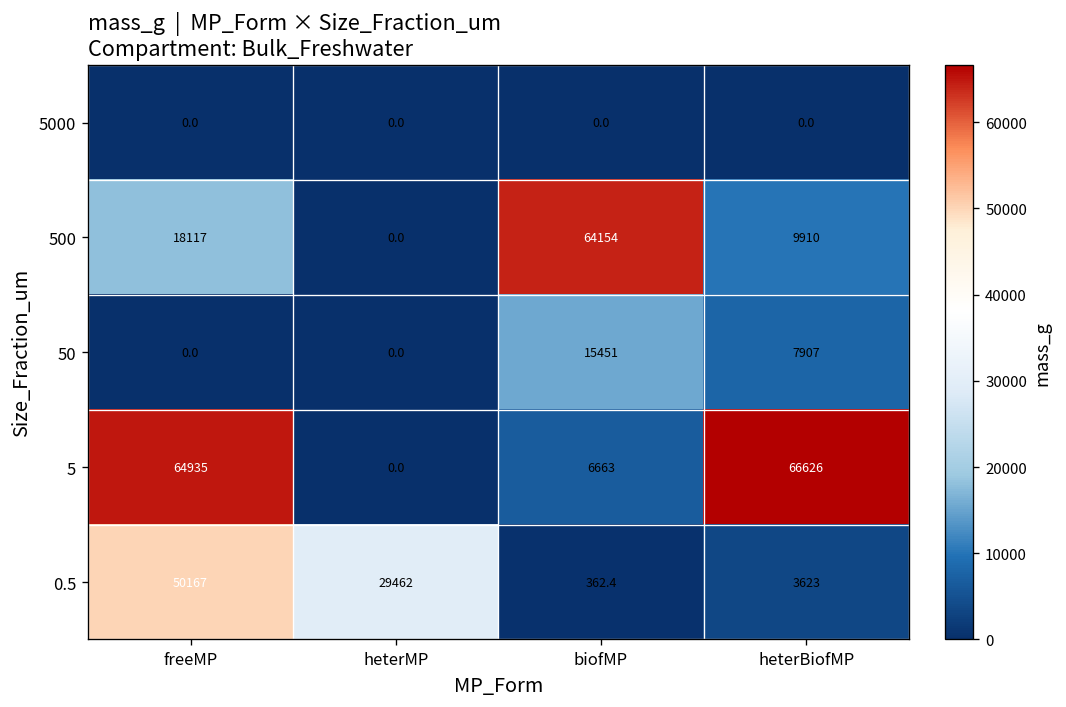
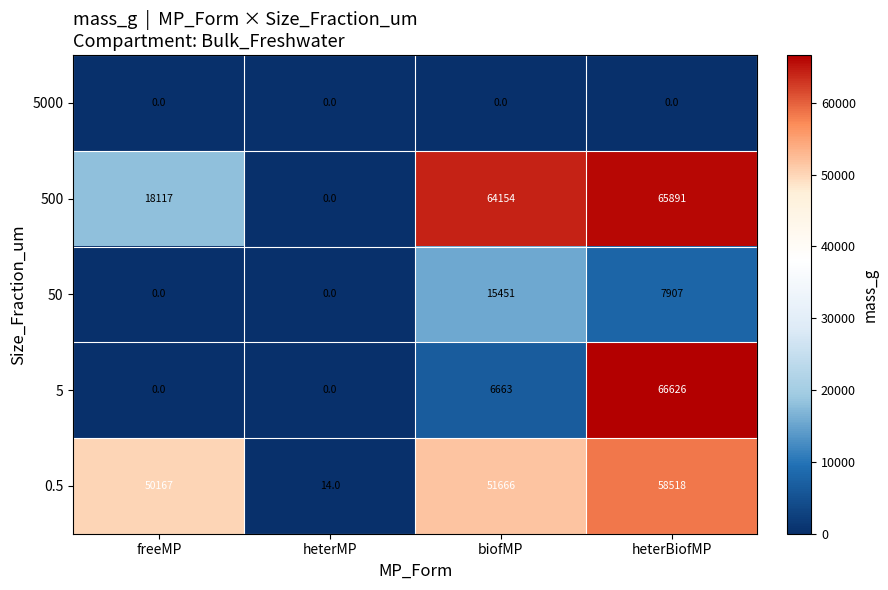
500, heterBiofMP: 9910 -> 65891
5, freeMP: 64935 -> 0.0
0.5, heterMP: 29462 -> 14.0
0.5, biofMP: 362.4 -> 51666
0.5, heterBiofMP: 3623 -> 58518
